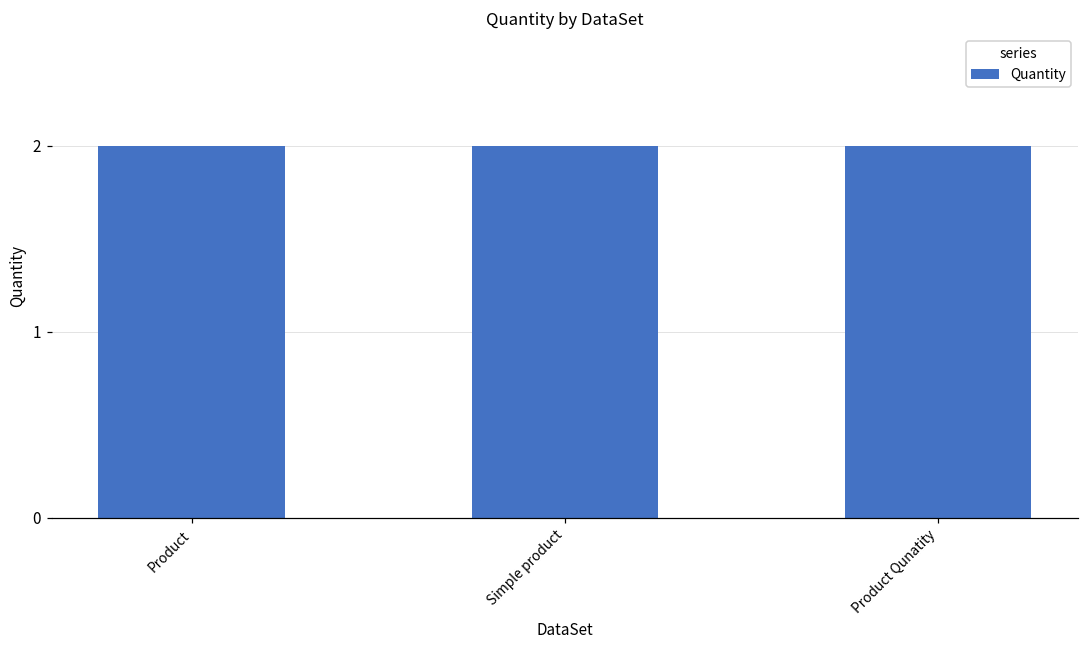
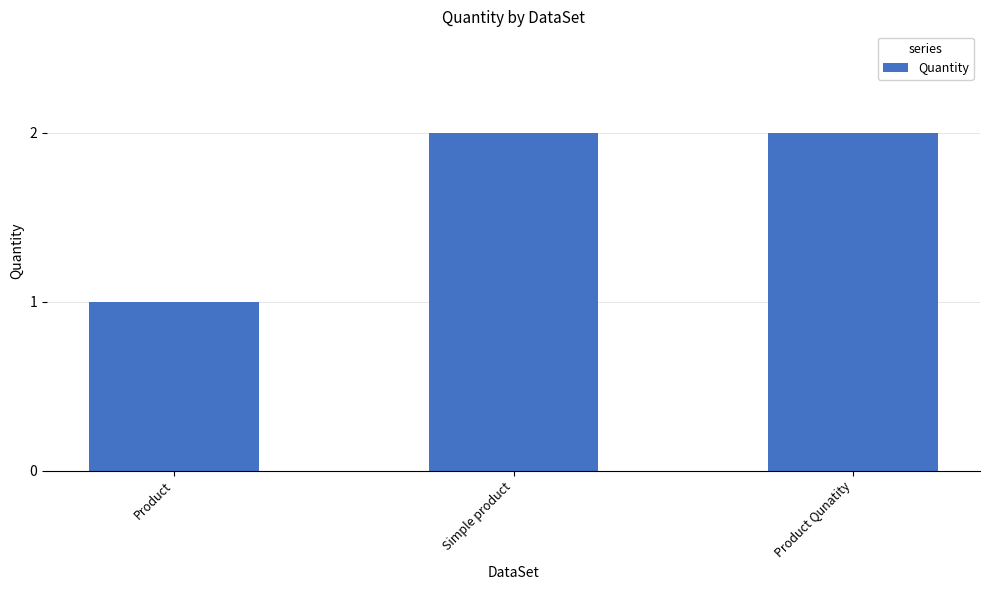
Product: 2 -> 1
